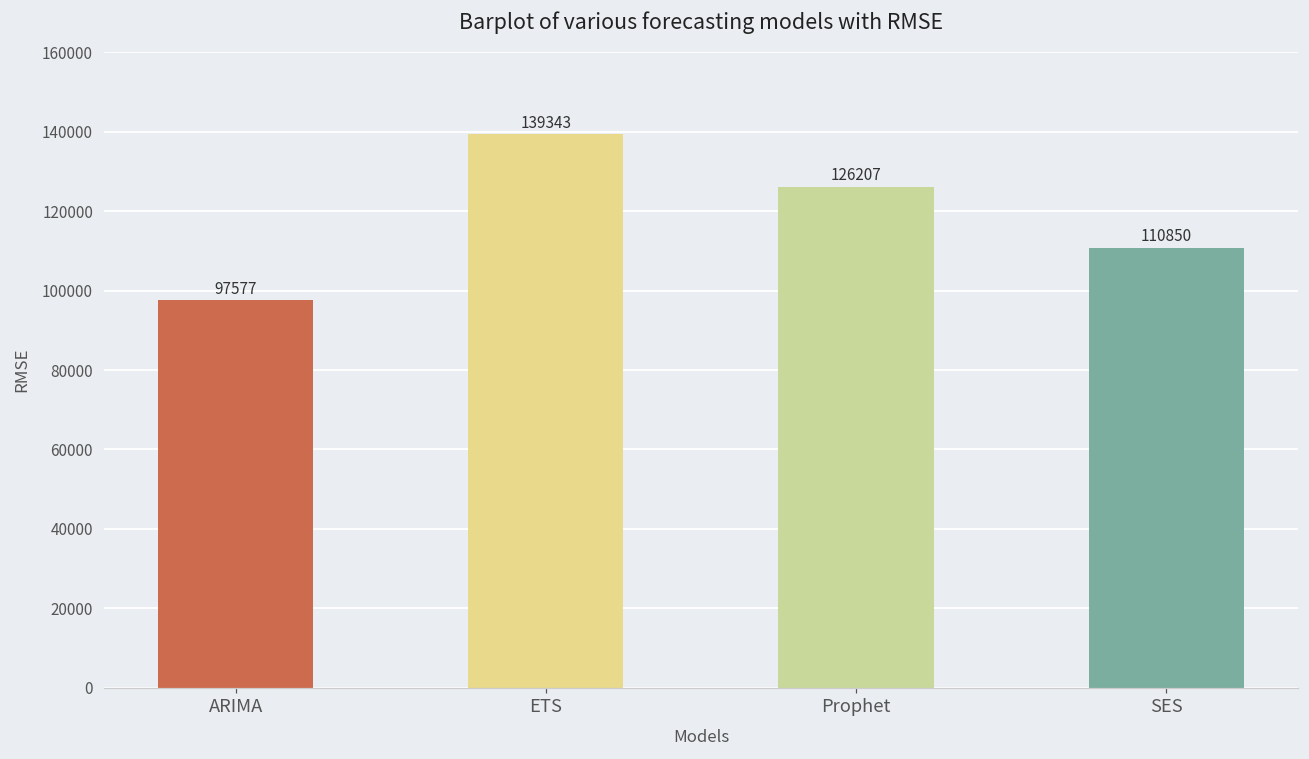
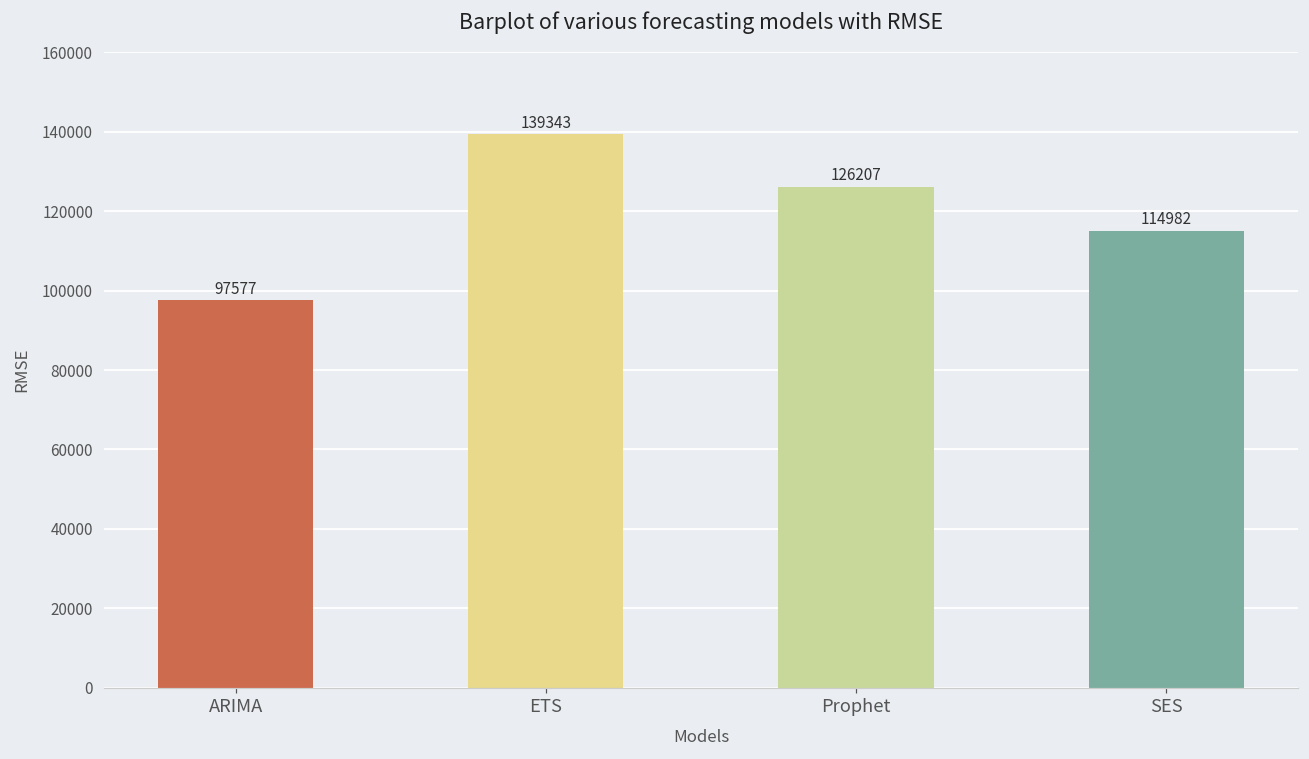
SES: 110850 -> 114982
